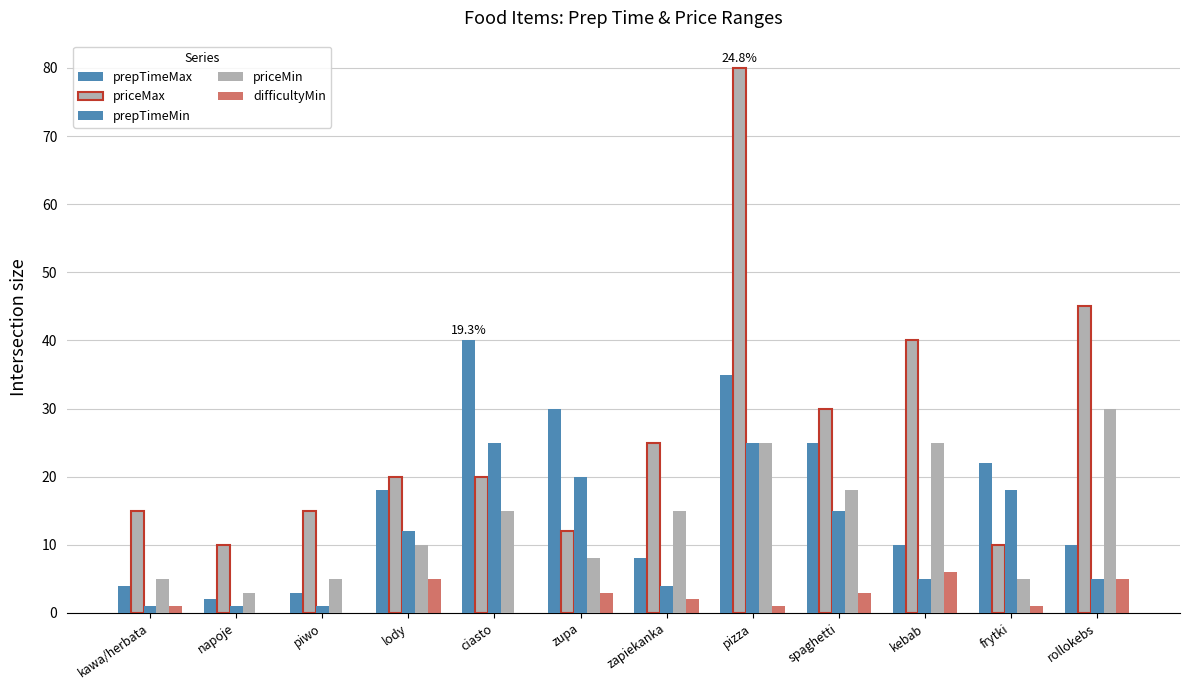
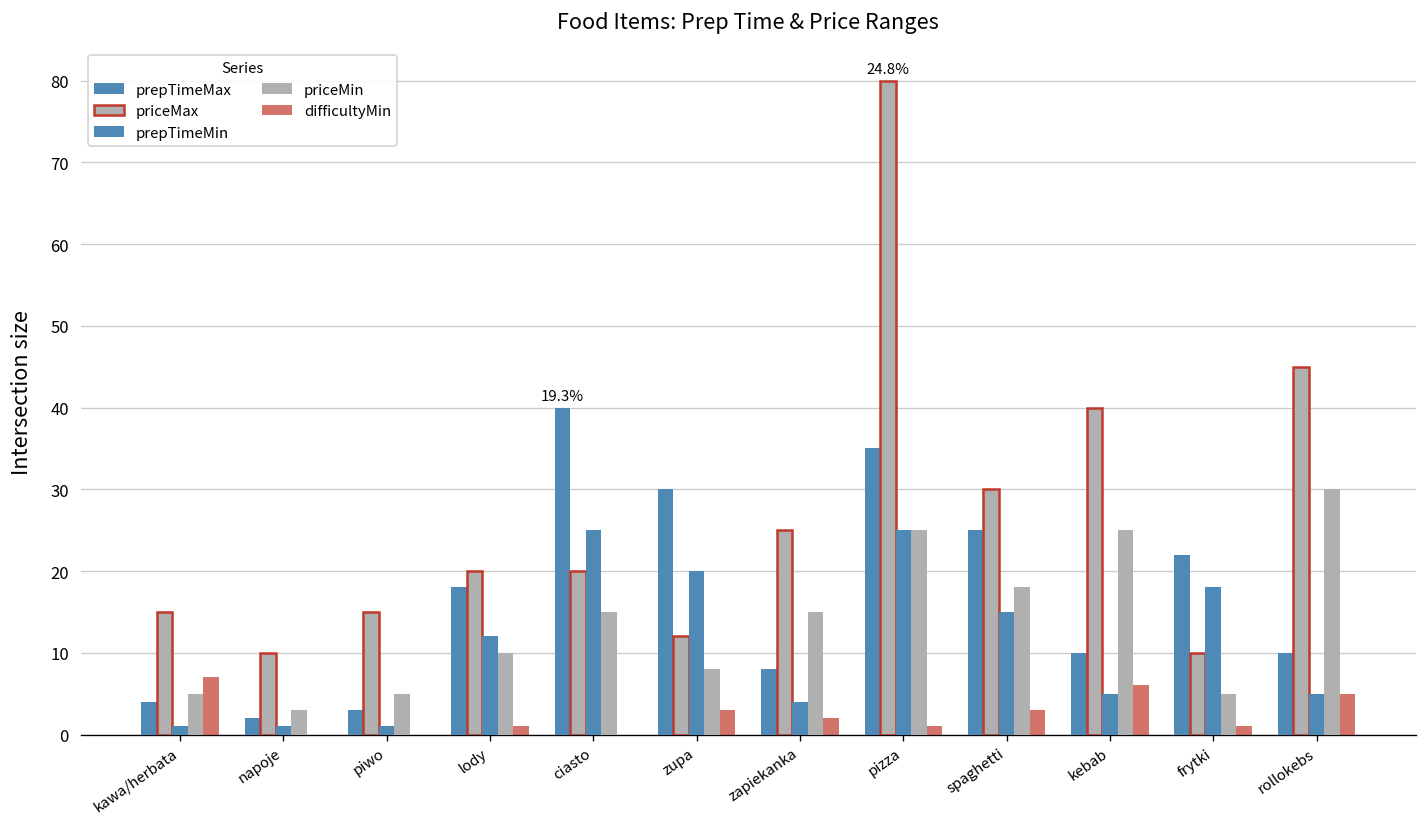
difficultyMin, kawa/herbata: 1 -> 7
difficultyMin, lody: 5 -> 1
